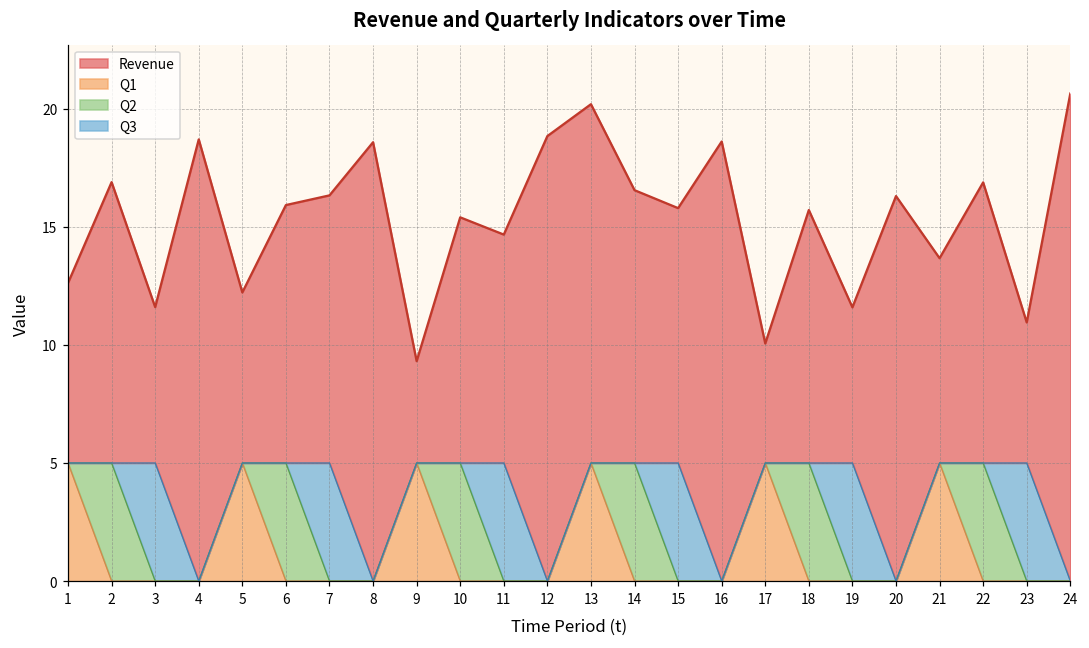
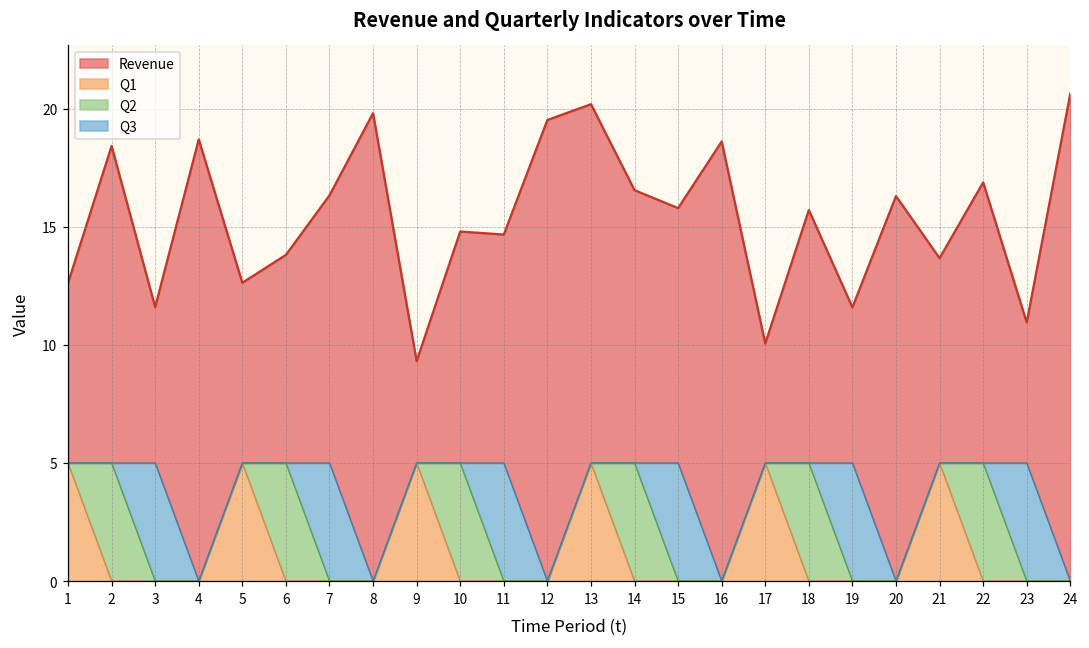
Revenue, 2: 16.9 -> 18.4
Revenue, 5: 12.2 -> 12.6
Revenue, 6: 15.9 -> 13.8
Revenue, 8: 18.6 -> 19.8
Revenue, 10: 15.4 -> 14.8
Revenue, 12: 18.8 -> 19.5
